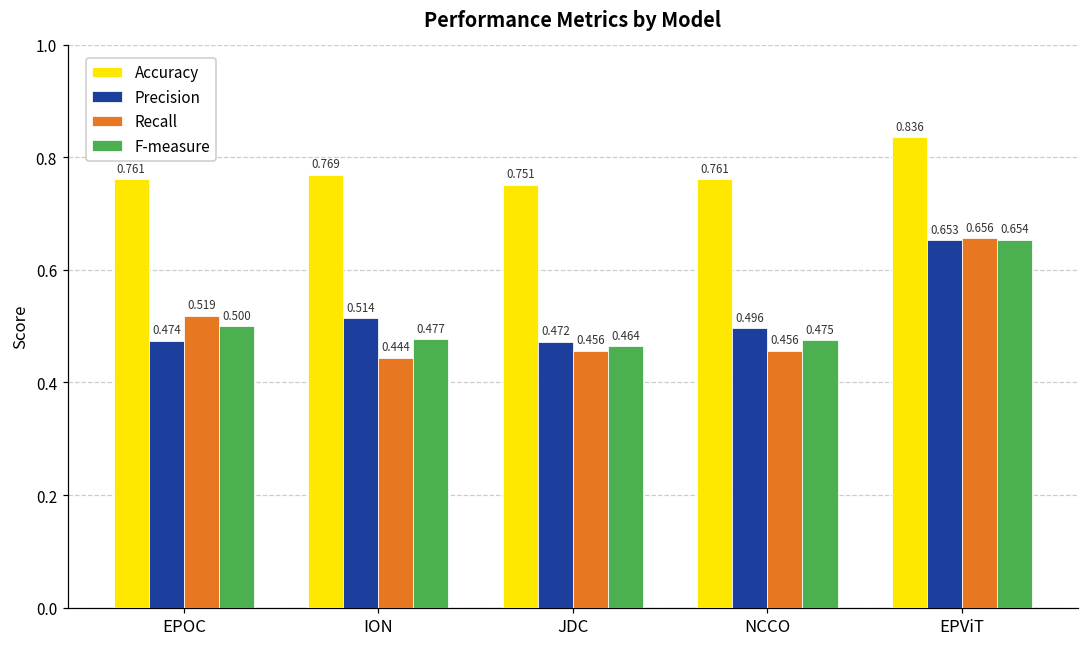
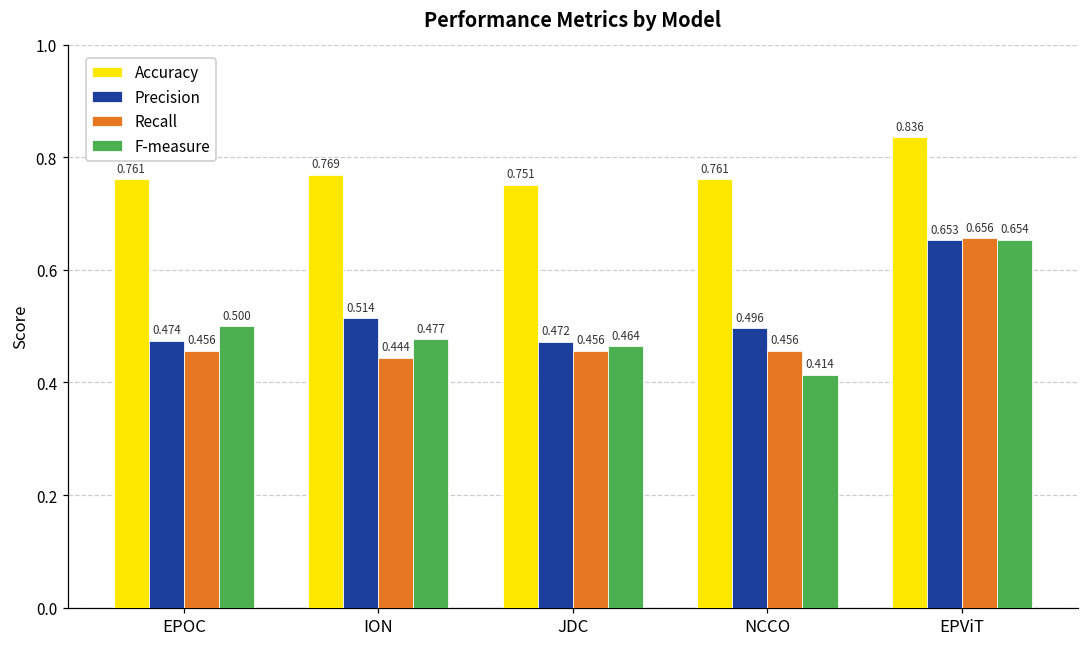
Recall, EPOC: 0.519 -> 0.456
F-measure, NCCO: 0.475 -> 0.414
